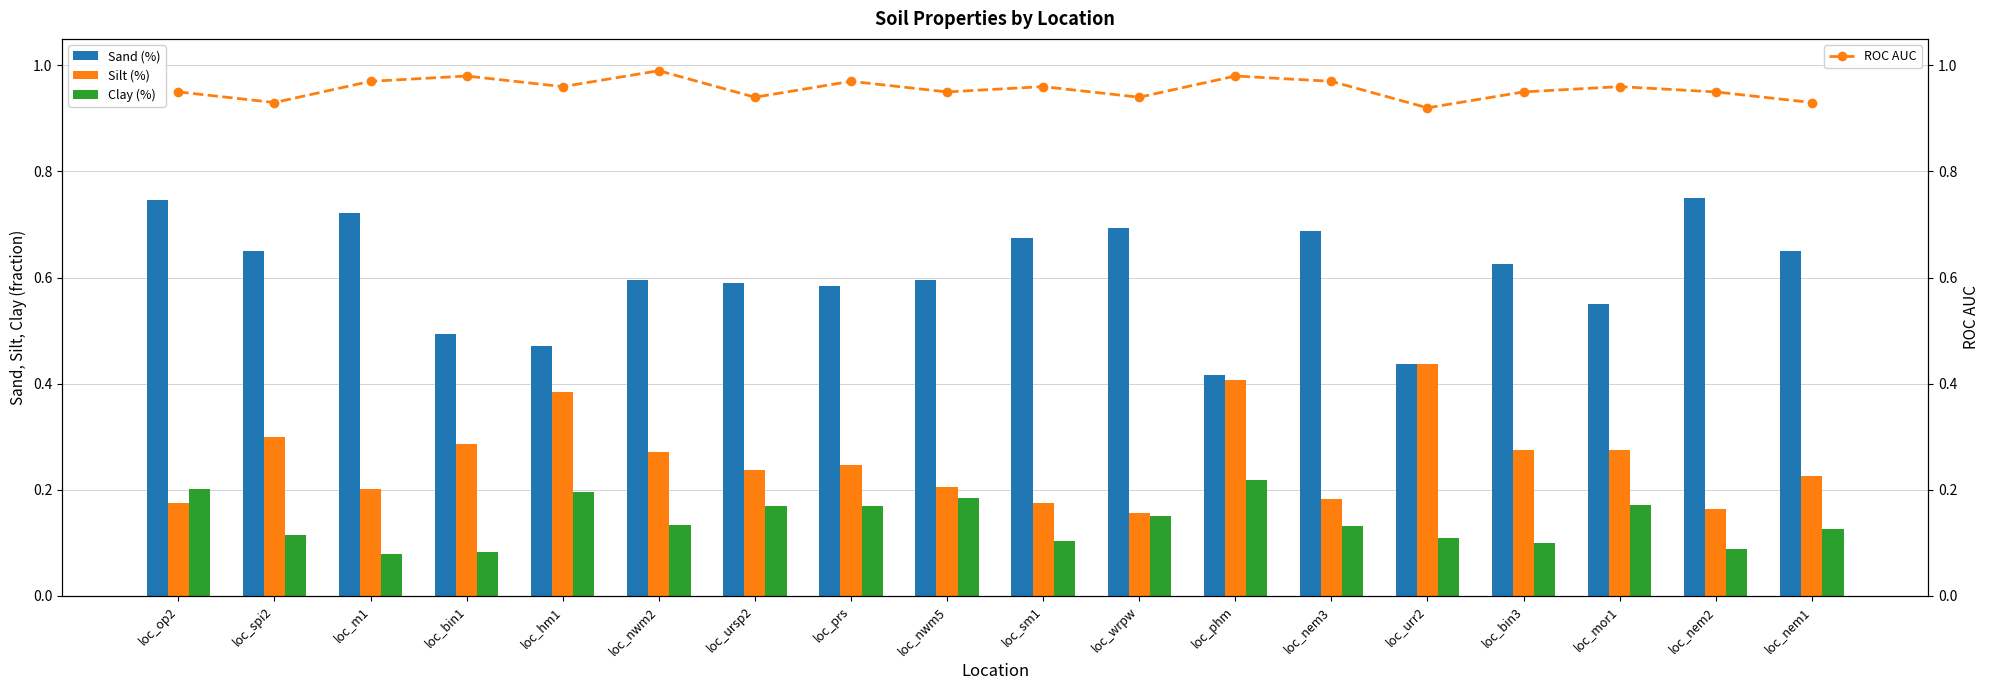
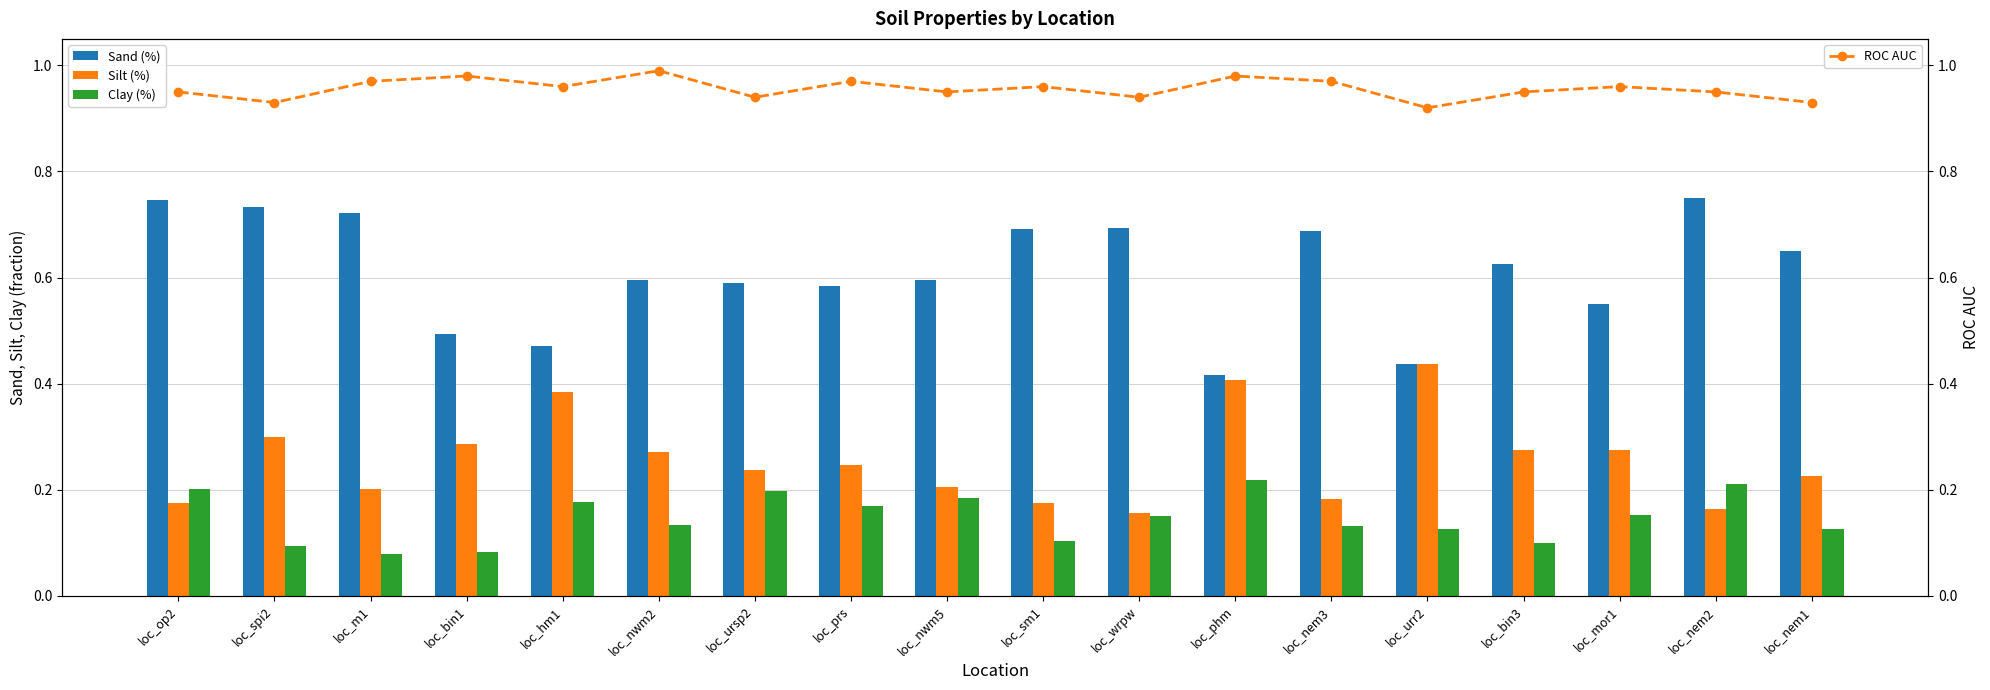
Sand (%), loc_spi2: 0.65 -> 0.73
Clay (%), loc_spi2: 0.12 -> 0.09
Clay (%), loc_hm1: 0.19 -> 0.18
Clay (%), loc_ursp2: 0.17 -> 0.20
Sand (%), loc_sm1: 0.68 -> 0.69
Clay (%), loc_urr2: 0.11 -> 0.13
Clay (%), loc_mor1: 0.17 -> 0.15
Clay (%), loc_nem2: 0.09 -> 0.21
